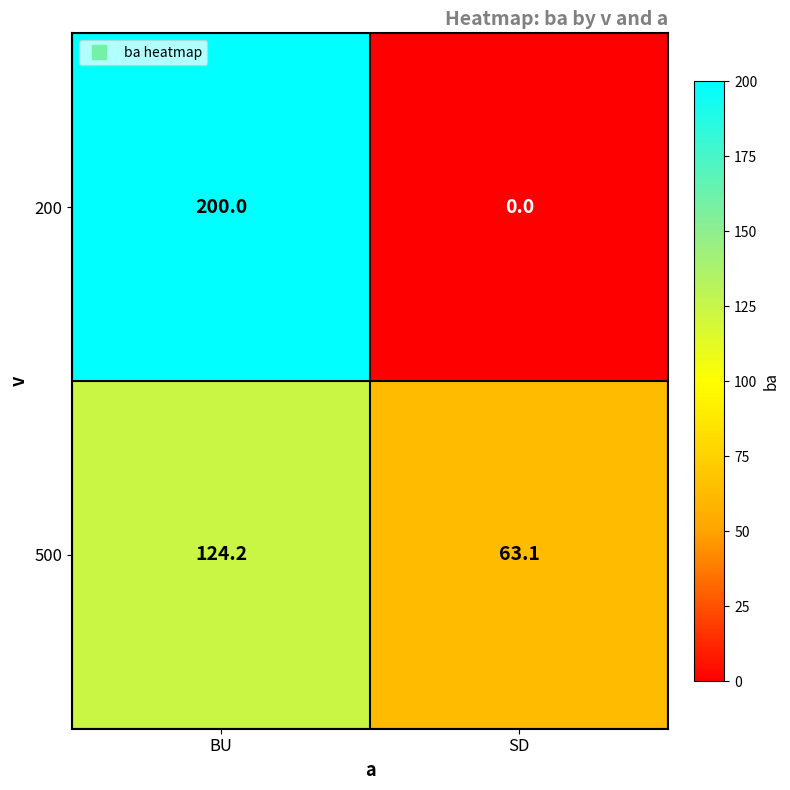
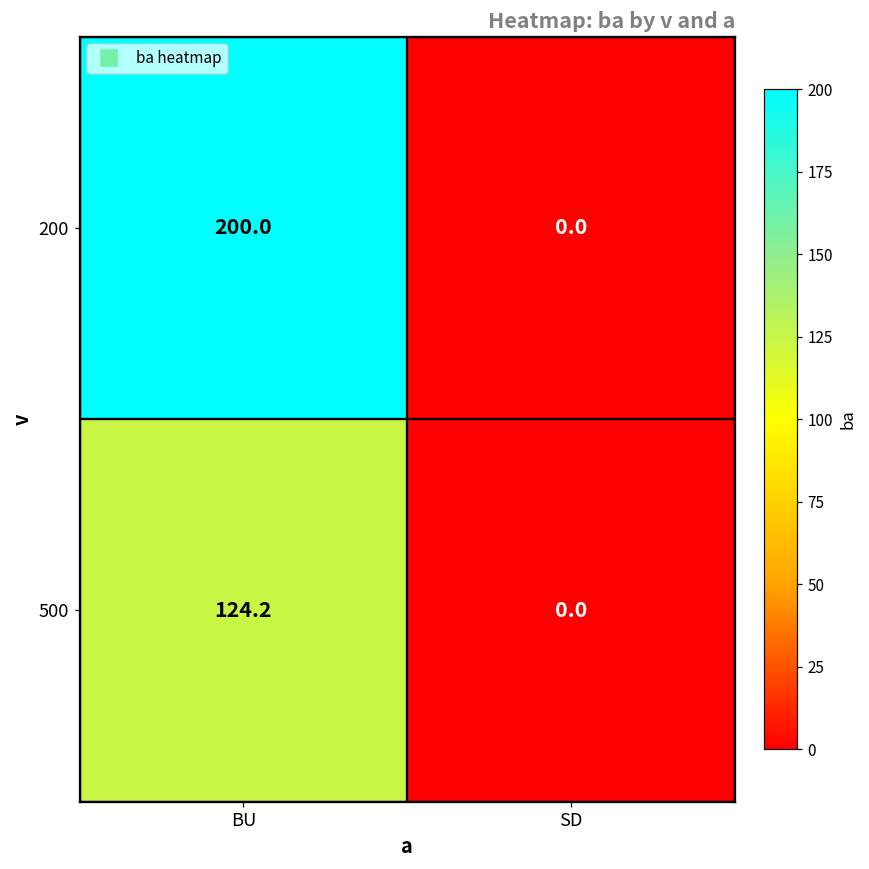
500, SD: 63.1 -> 0.0
